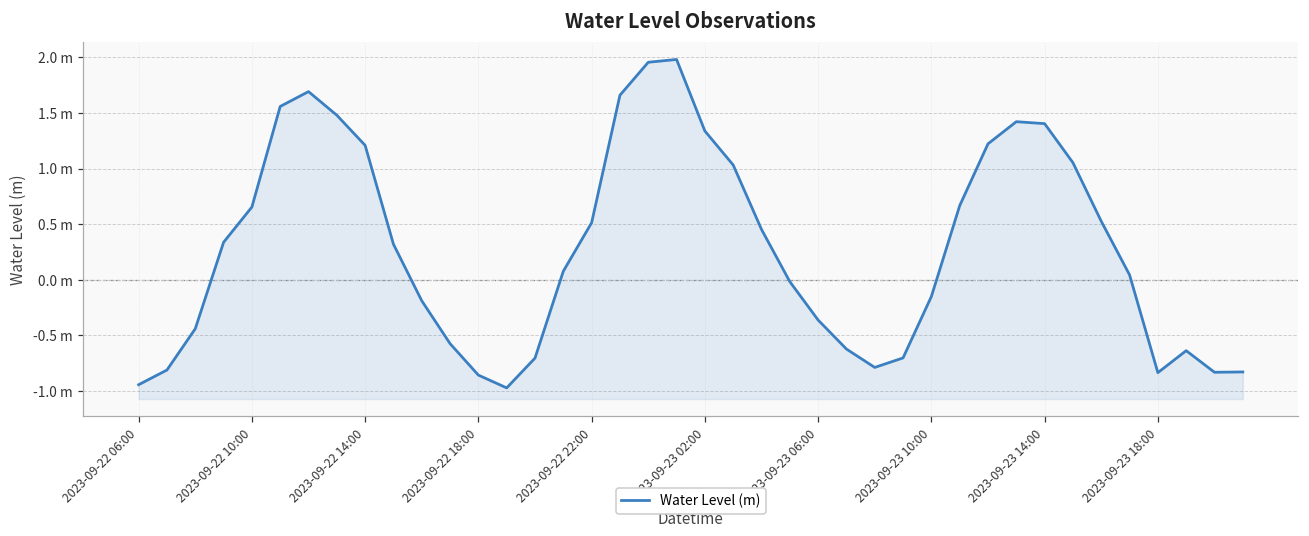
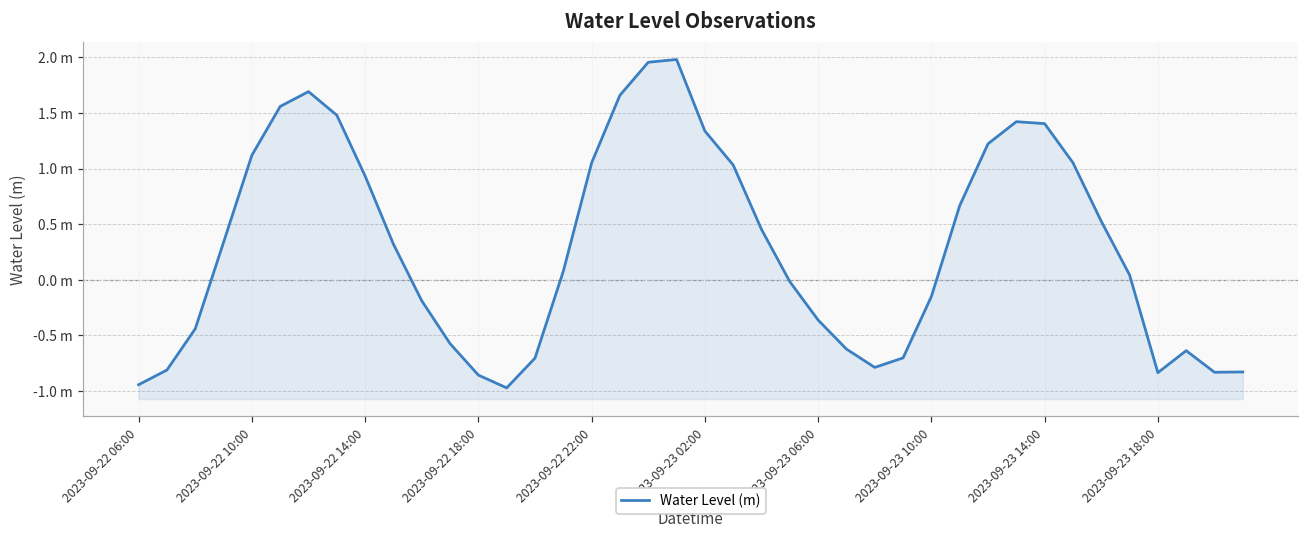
2023-09-22 10:00: 0.65 m -> 1.12 m
2023-09-22 14:00: 1.21 m -> 0.93 m
2023-09-22 22:00: 0.51 m -> 1.05 m
